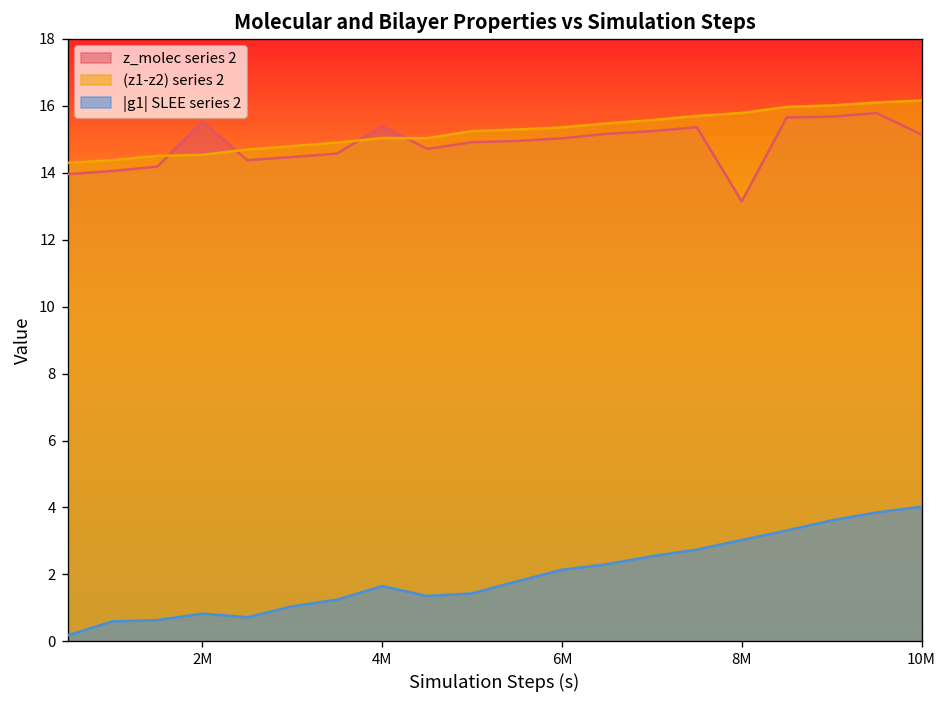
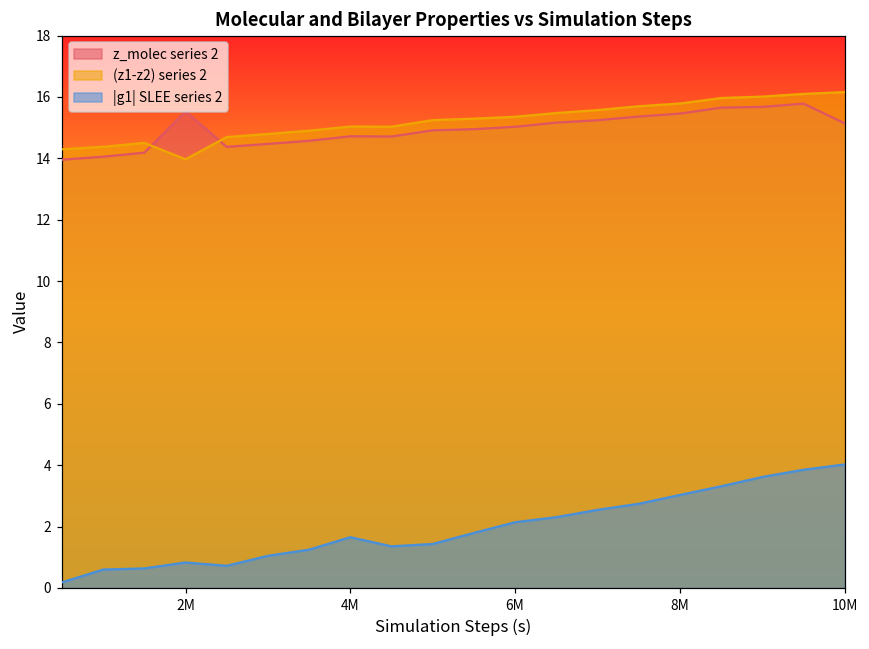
(z1-z2) series 2, 2M: 14.5 -> 14.0
z_molec series 2, 4M: 15.4 -> 14.7
z_molec series 2, 8M: 13.1 -> 15.5
